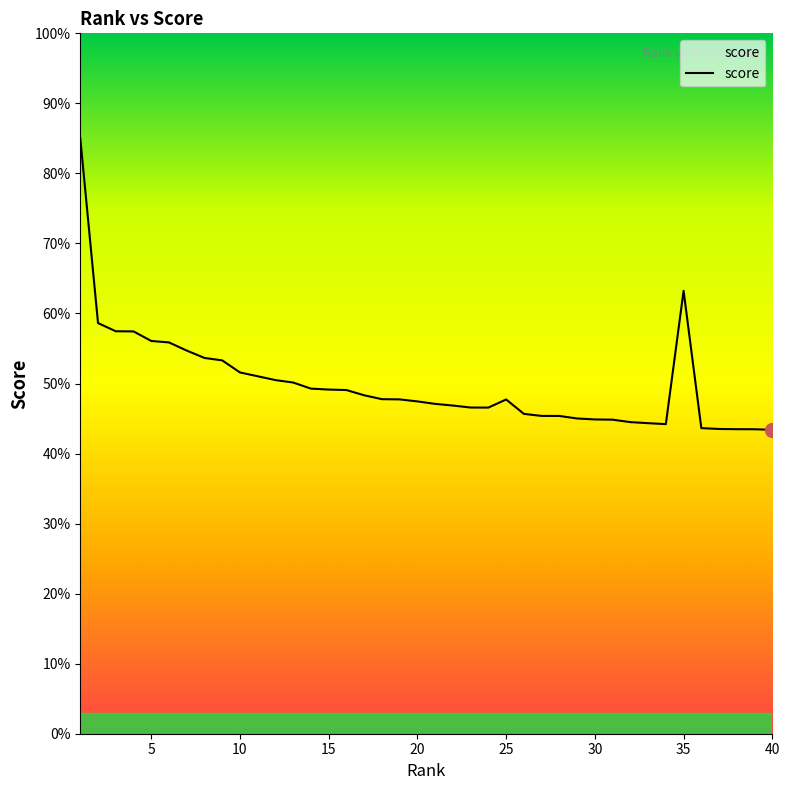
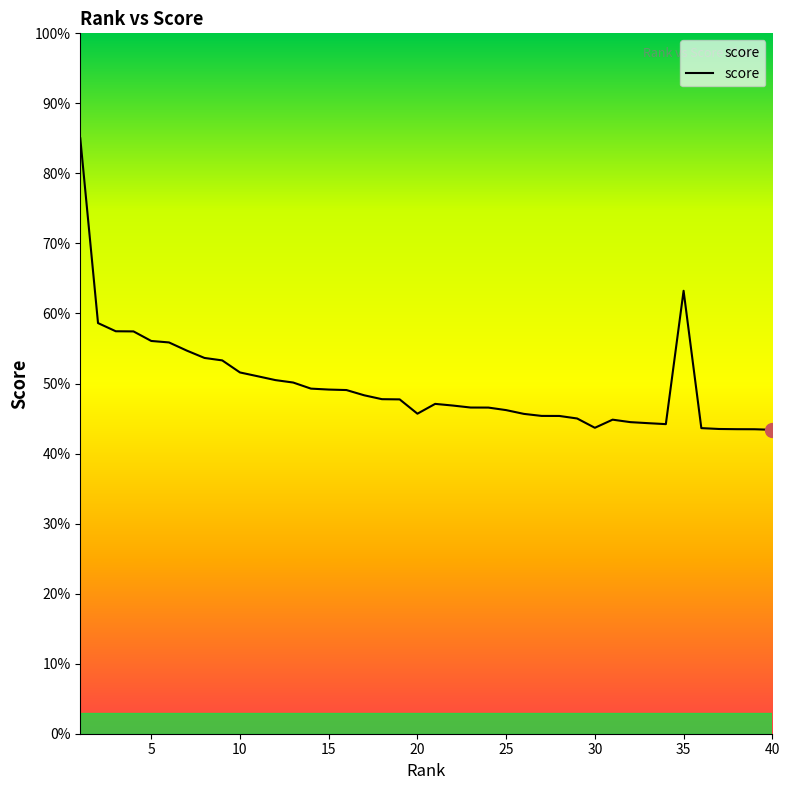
score, 20: 47% -> 46%
score, 25: 48% -> 46%
score, 30: 45% -> 44%
